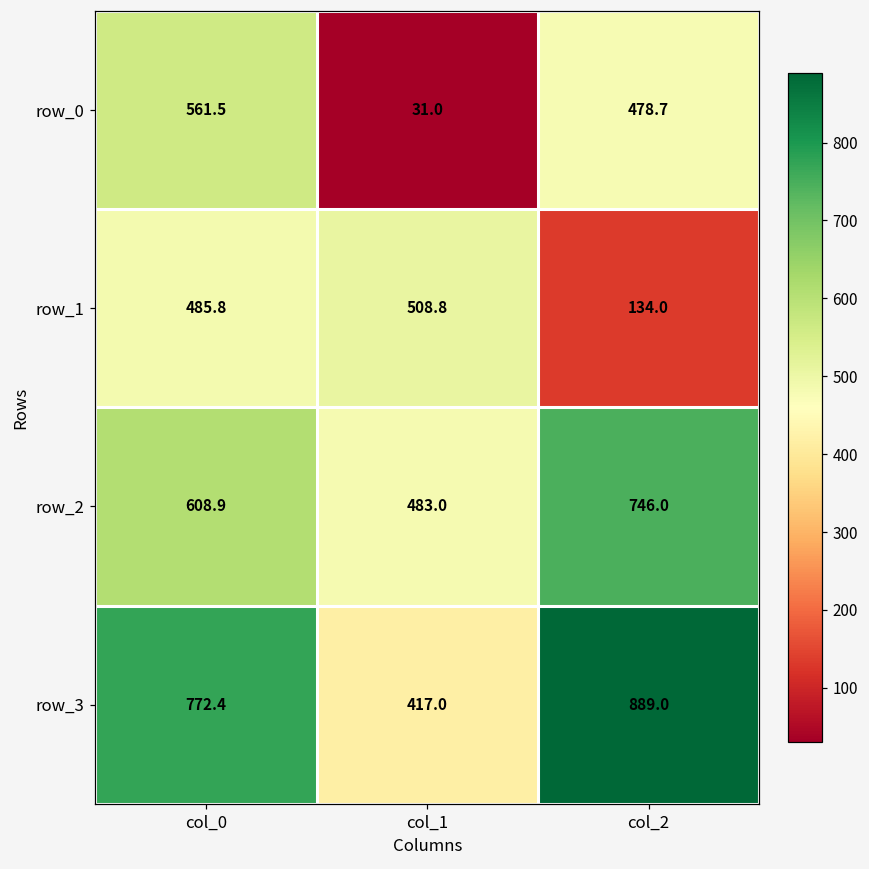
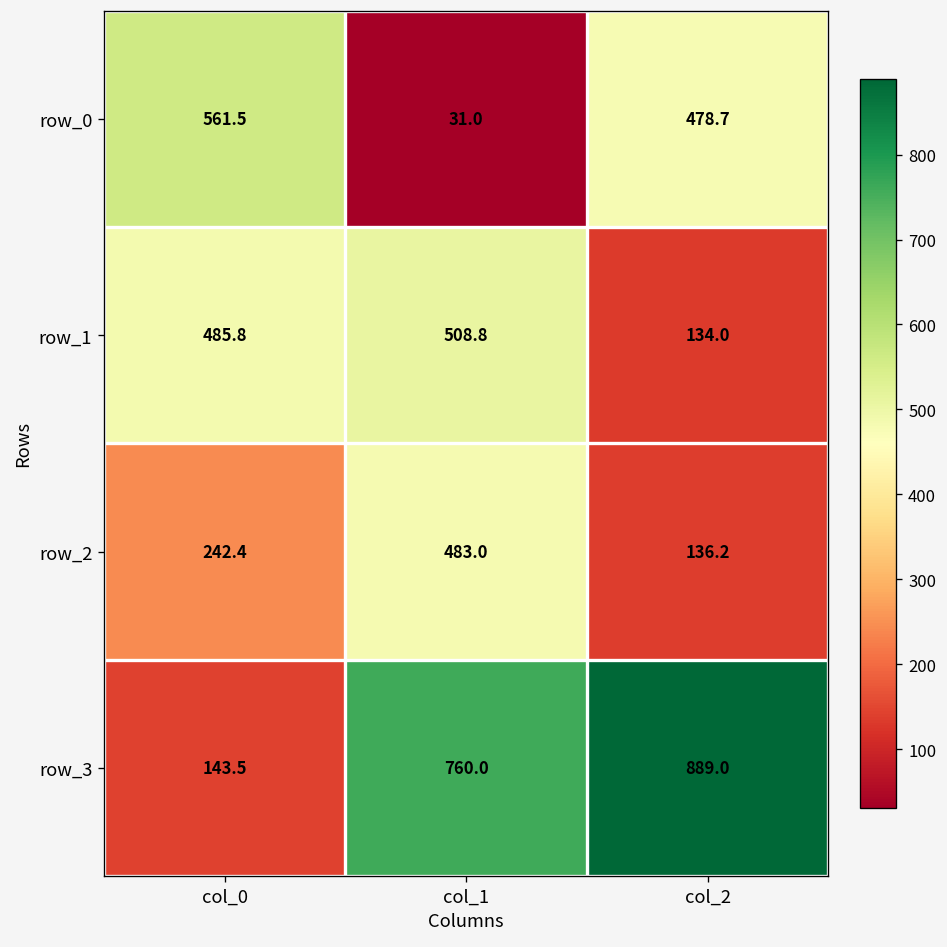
row_2, col_0: 608.9 -> 242.4
row_2, col_2: 746.0 -> 136.2
row_3, col_0: 772.4 -> 143.5
row_3, col_1: 417.0 -> 760.0
